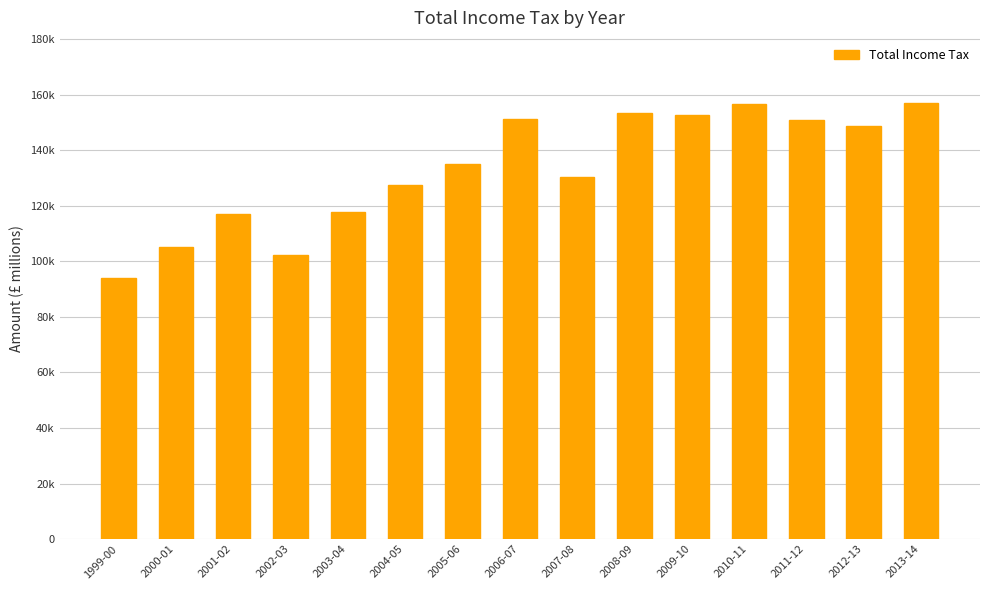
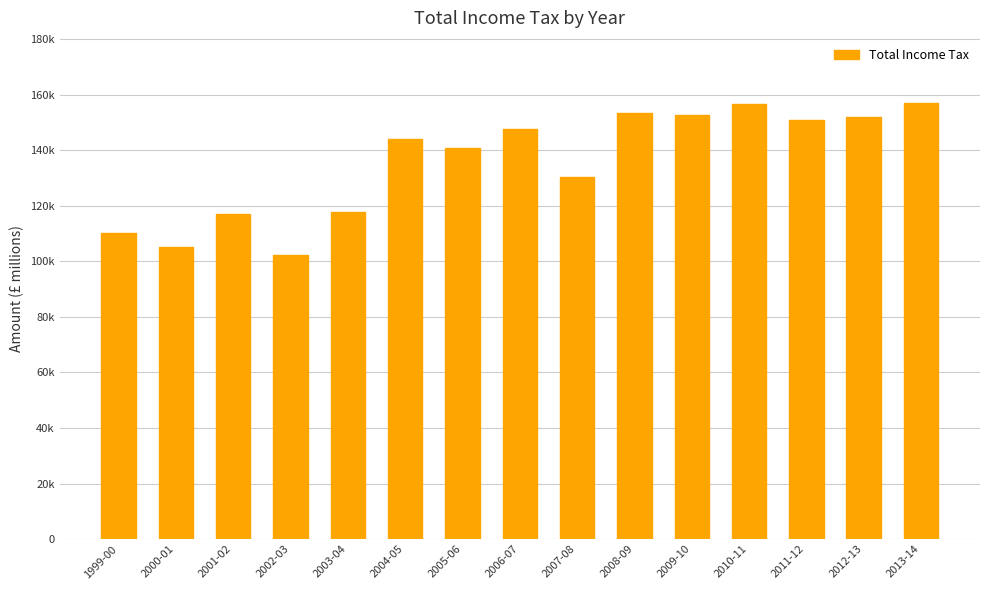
1999-00: 94000 -> 110000
2004-05: 127000 -> 144000
2005-06: 135000 -> 141000
2006-07: 151000 -> 148000
2012-13: 149000 -> 152000
